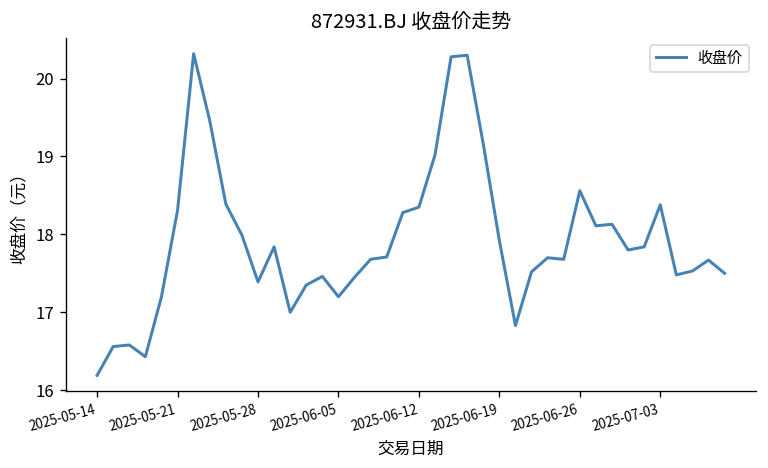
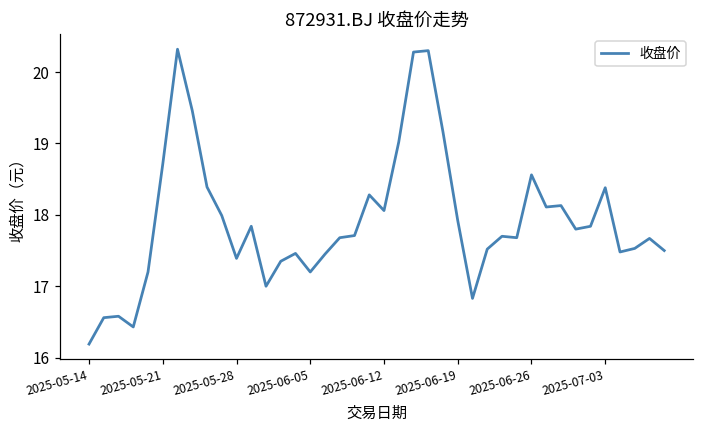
2025-05-21: 18.3 -> 18.7
2025-06-12: 18.4 -> 18.1
